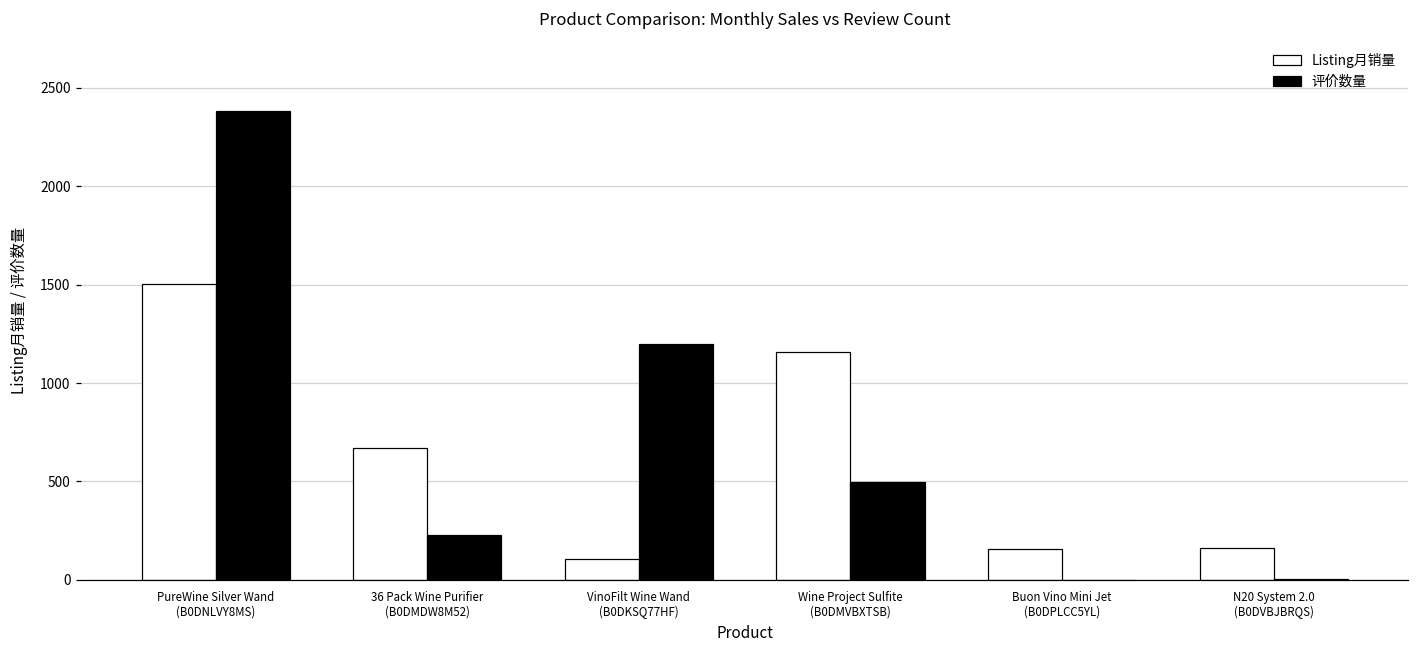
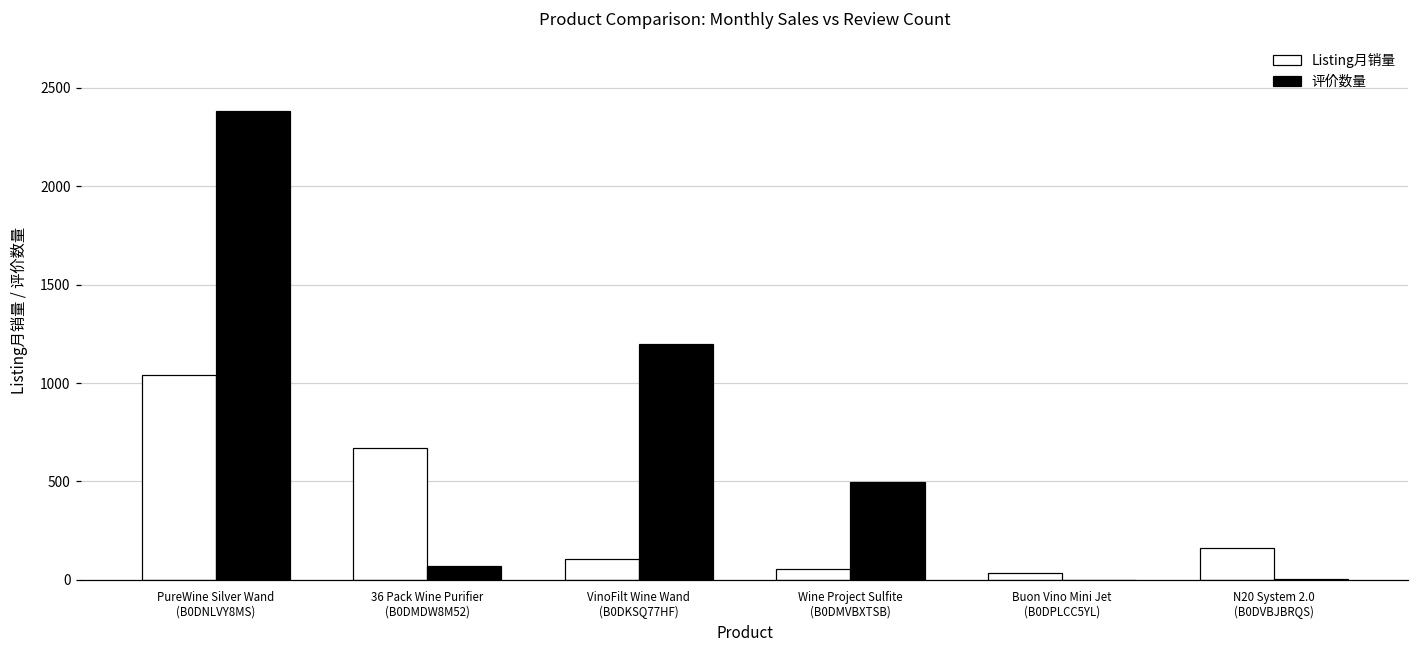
Listing月销量, PureWine Silver Wand (B0DNLVY8MS): 1500 -> 1040
评价数量, 36 Pack Wine Purifier (B0DMDW8M52): 230 -> 70
Listing月销量, Wine Project Sulfite (B0DMVBXTSB): 1160 -> 60
Listing月销量, Buon Vino Mini Jet (B0DPLCC5YL): 160 -> 40
